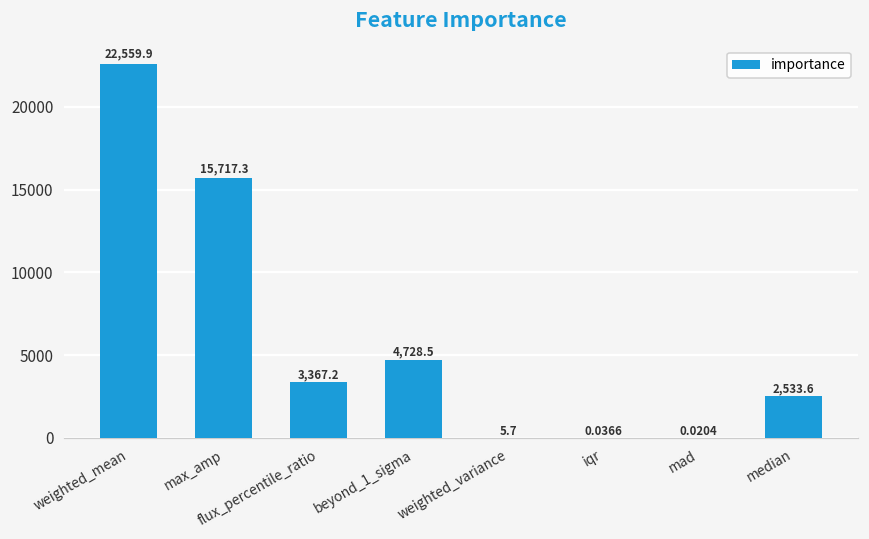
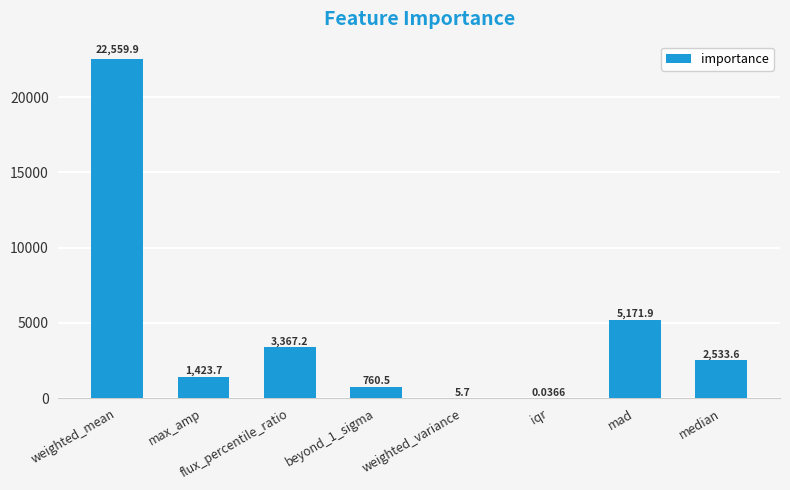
max_amp: 15,717.3 -> 1,423.7
beyond_1_sigma: 4,728.5 -> 760.5
mad: 0.0204 -> 5,171.9
